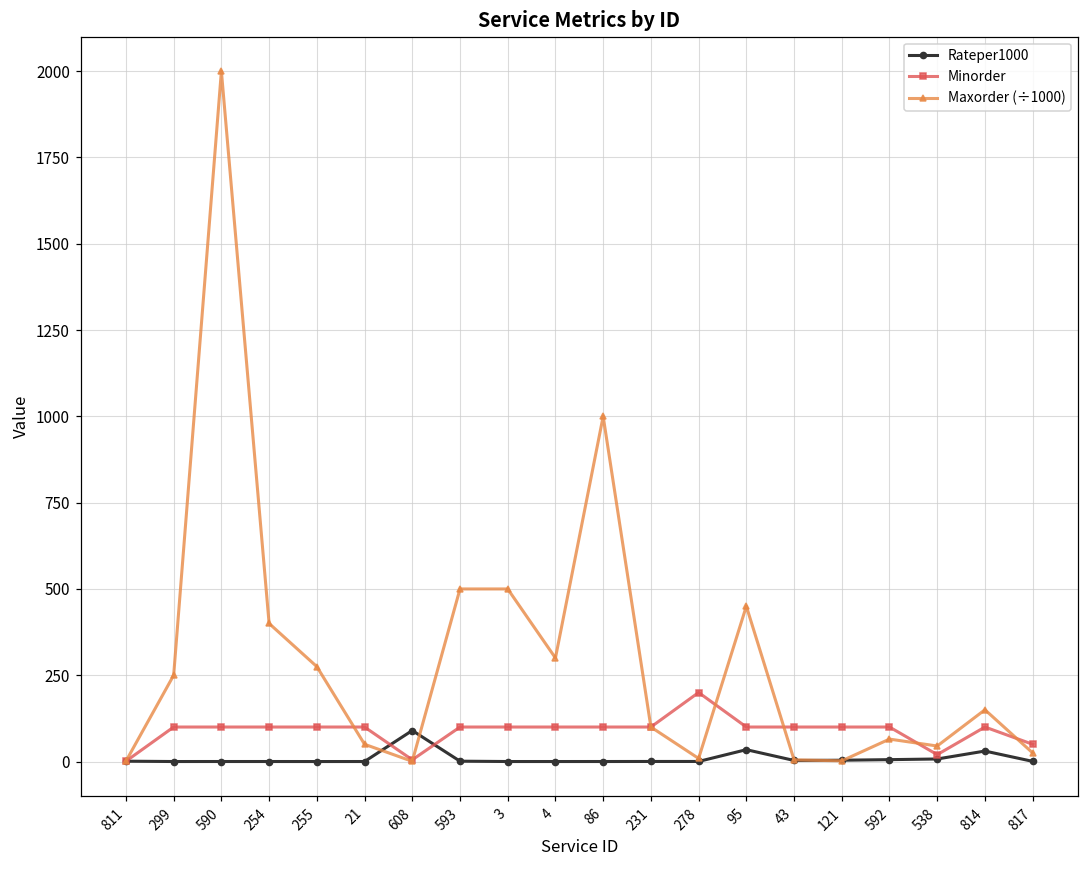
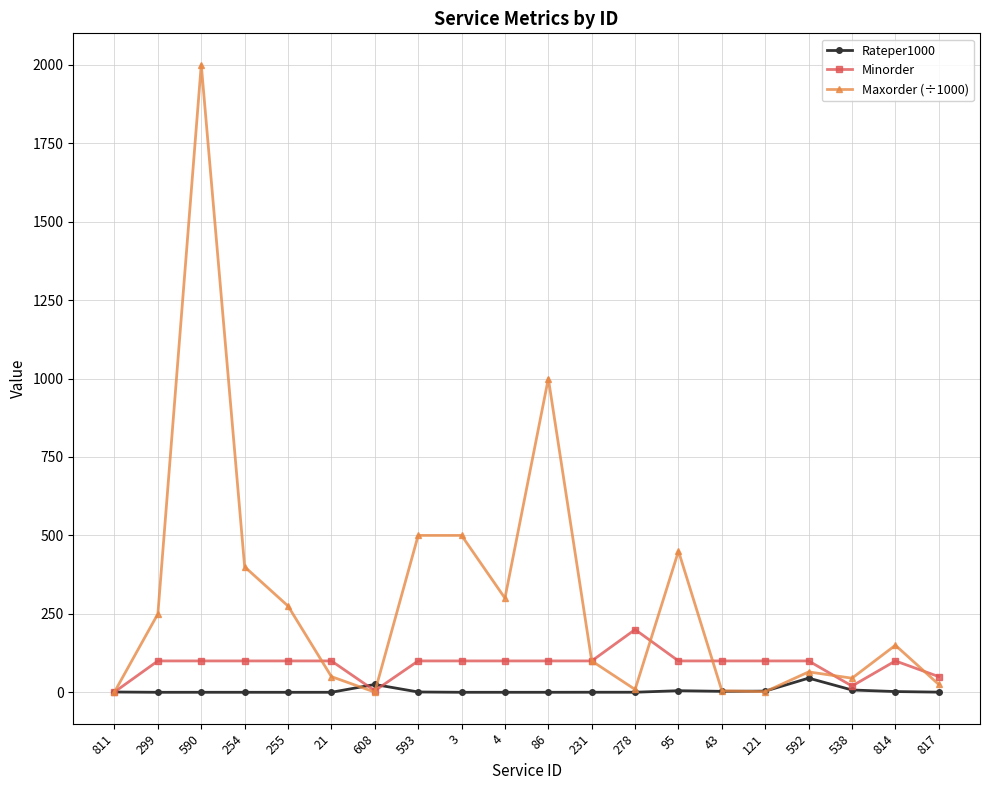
Rateper1000, 608: 90 -> 30
Rateper1000, 95: 30 -> 10
Rateper1000, 592: 10 -> 50
Rateper1000, 814: 30 -> 0
